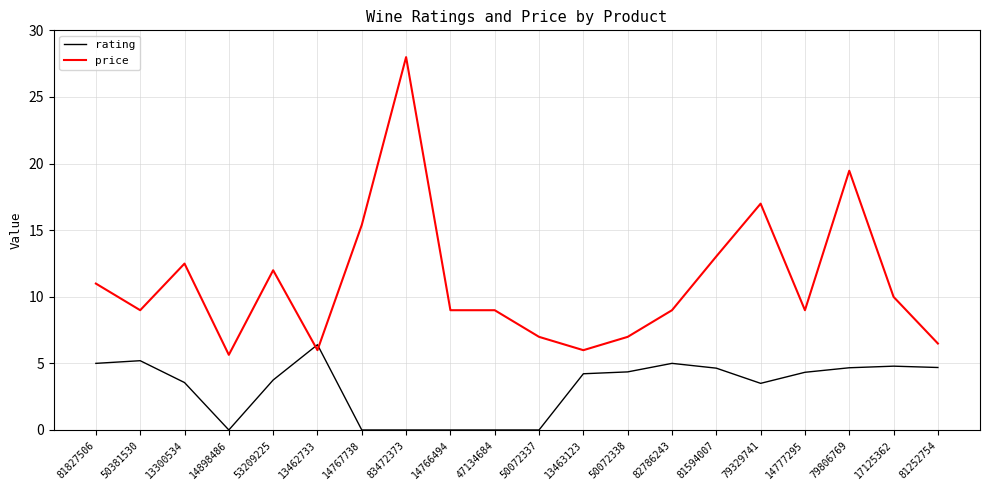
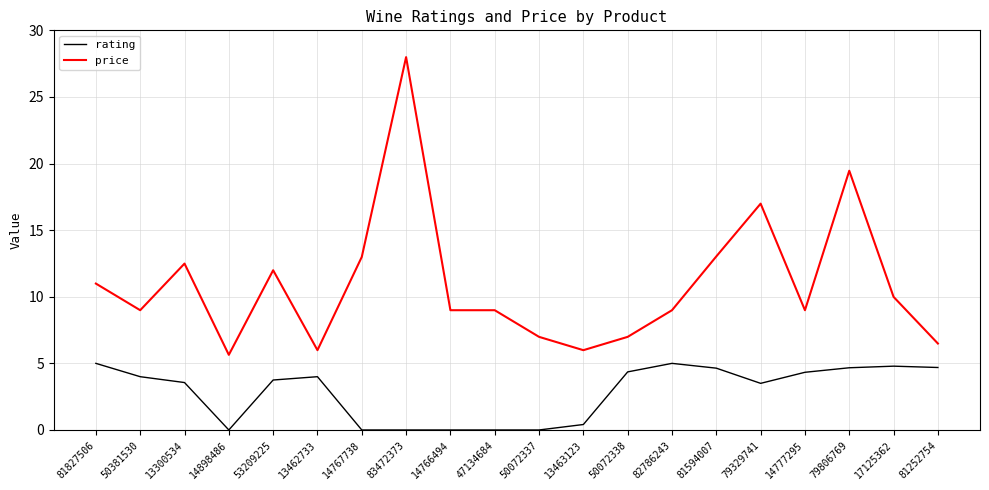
rating, 50381530: 5.2 -> 4.0
rating, 13462733: 6.4 -> 4.0
price, 14767738: 15.4 -> 13.0
rating, 13463123: 4.2 -> 0.4
